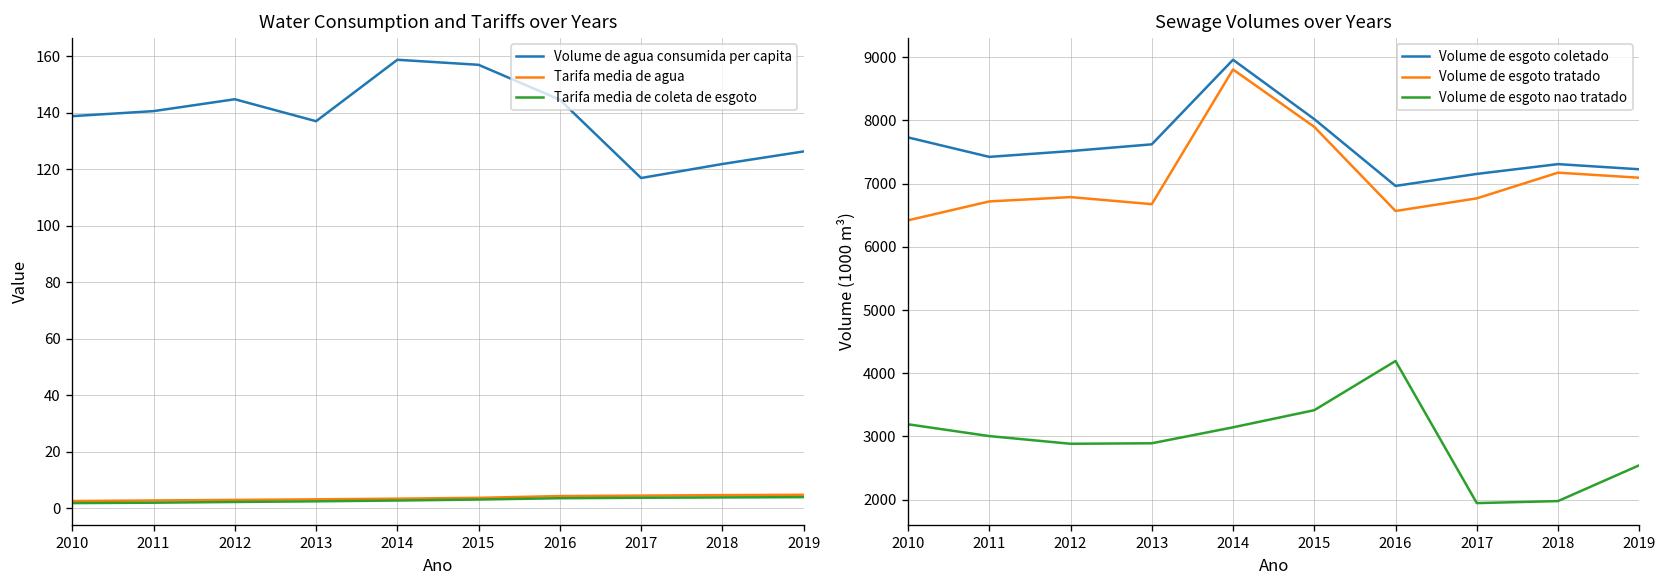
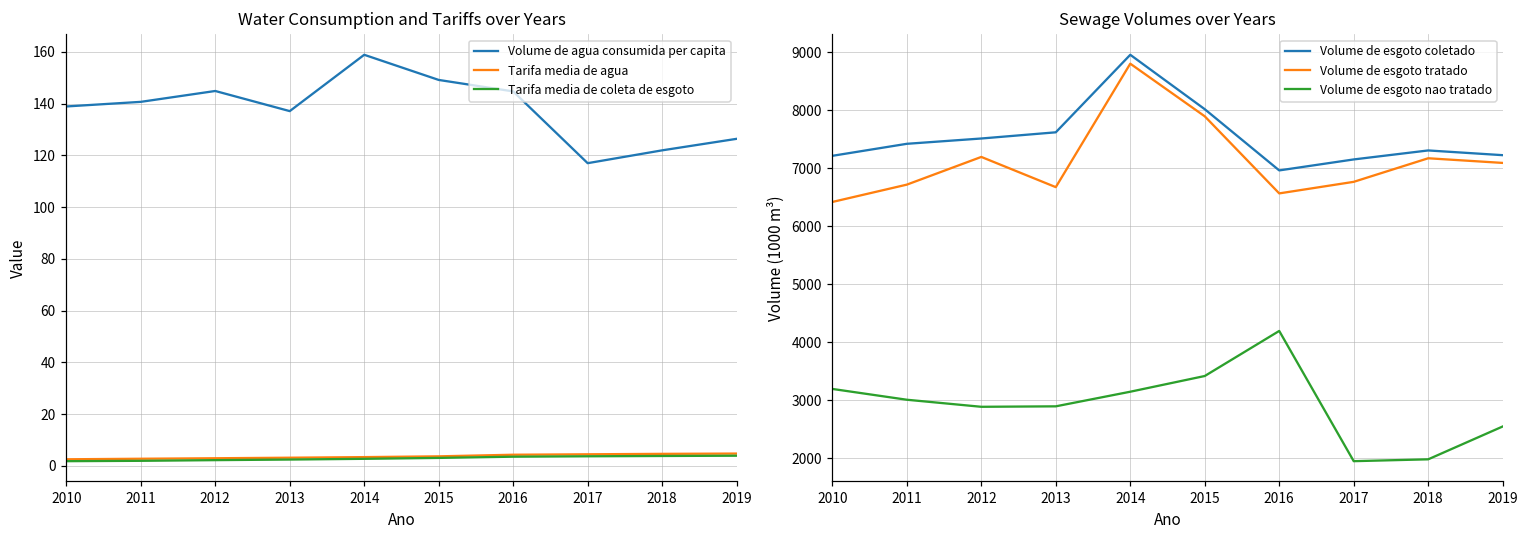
Water Consumption and Tariffs over Years, Volume de agua consumida per capita, 2015: 157 -> 149
Sewage Volumes over Years, Volume de esgoto coletado, 2010: 7700 -> 7200
Sewage Volumes over Years, Volume de esgoto tratado, 2012: 6800 -> 7200
